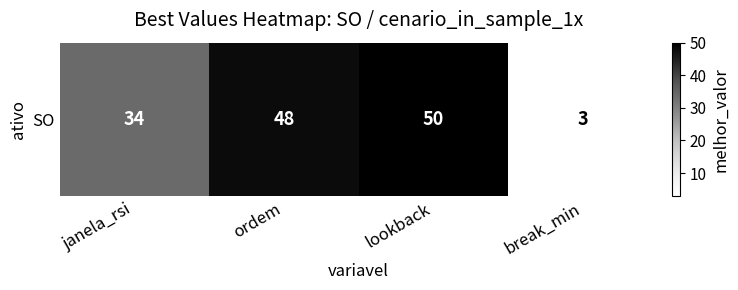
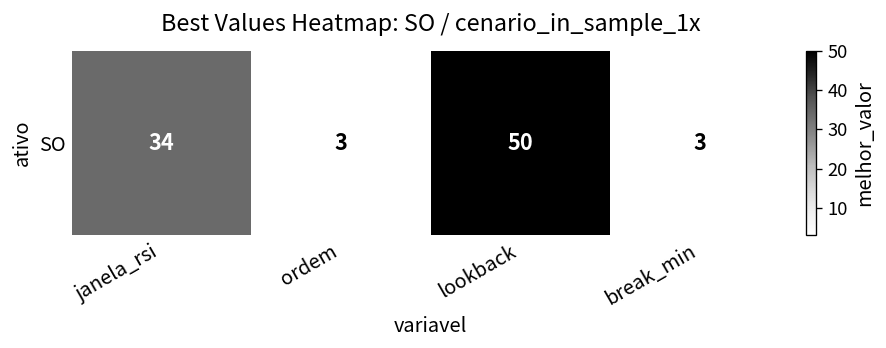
SO, ordem: 48 -> 3
